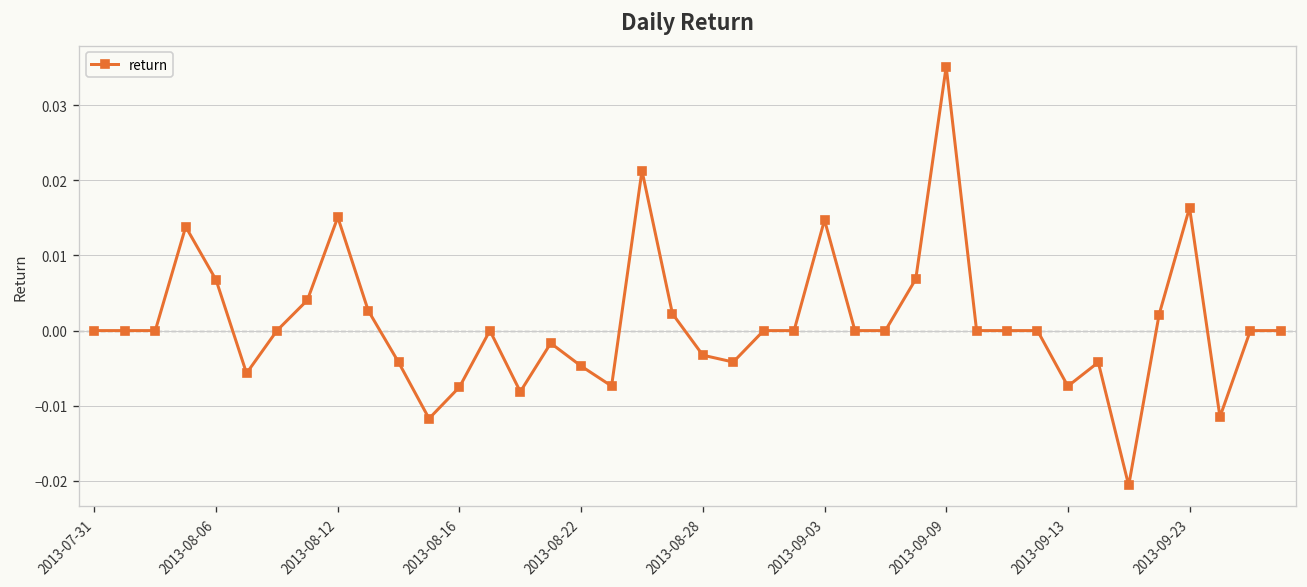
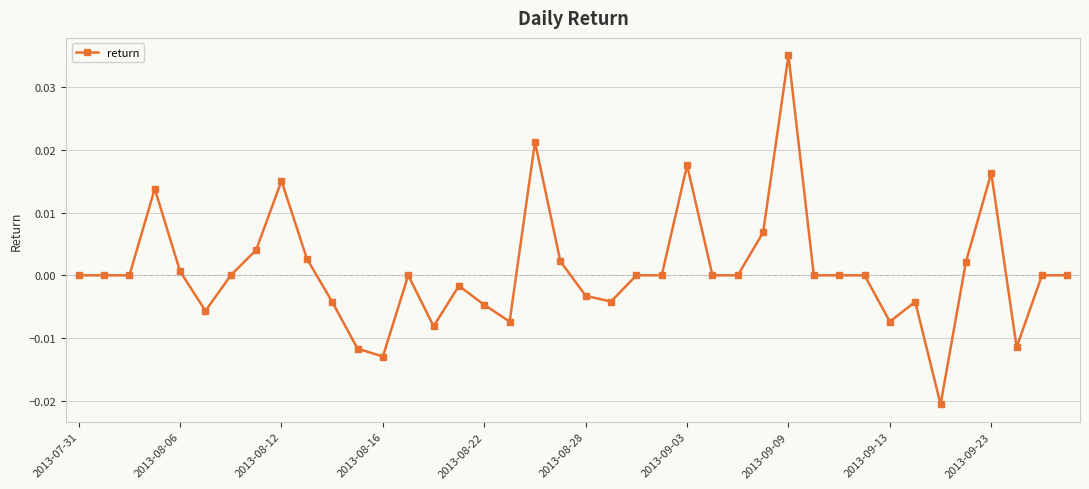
2013-08-06: 0.007 -> 0.001
2013-08-16: -0.008 -> -0.013
2013-09-03: 0.015 -> 0.018
